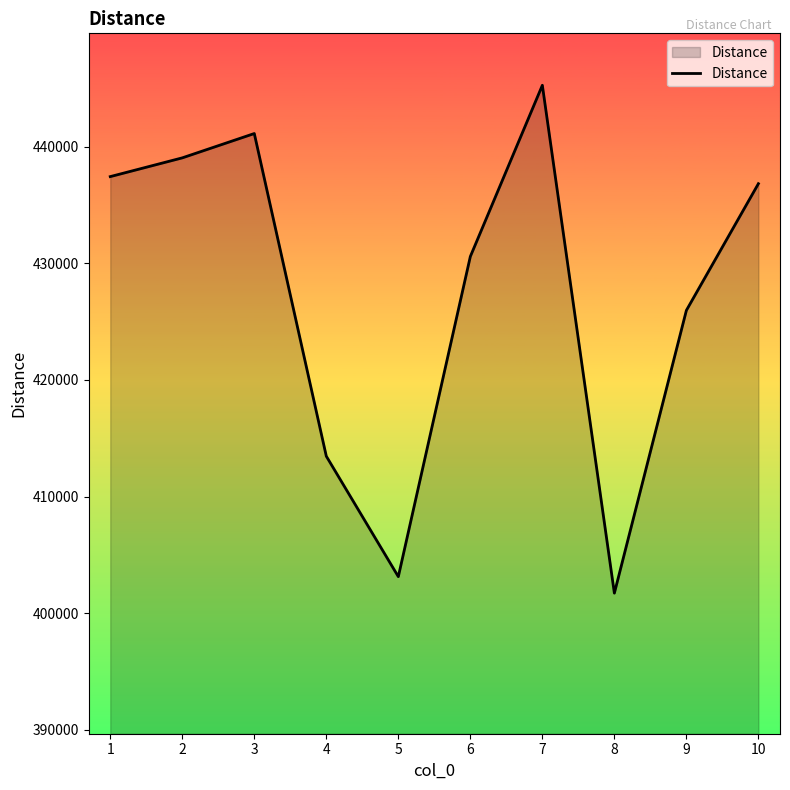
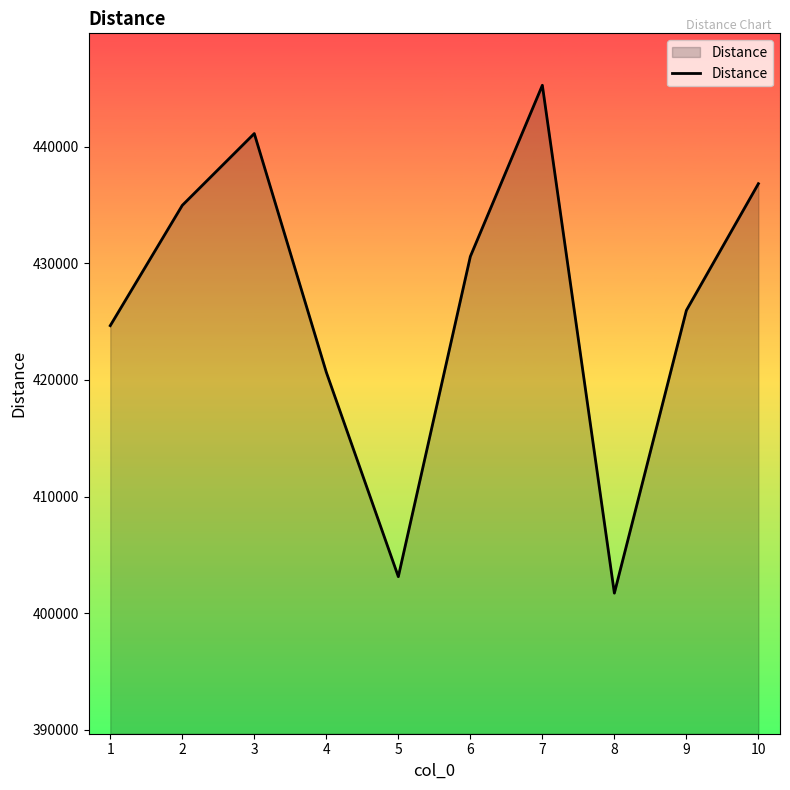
1: 437400 -> 424600
2: 439000 -> 435000
4: 413500 -> 420700
